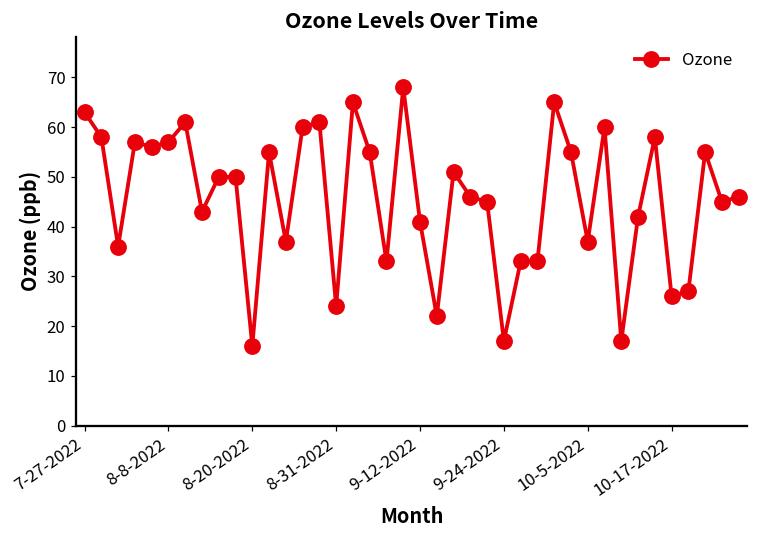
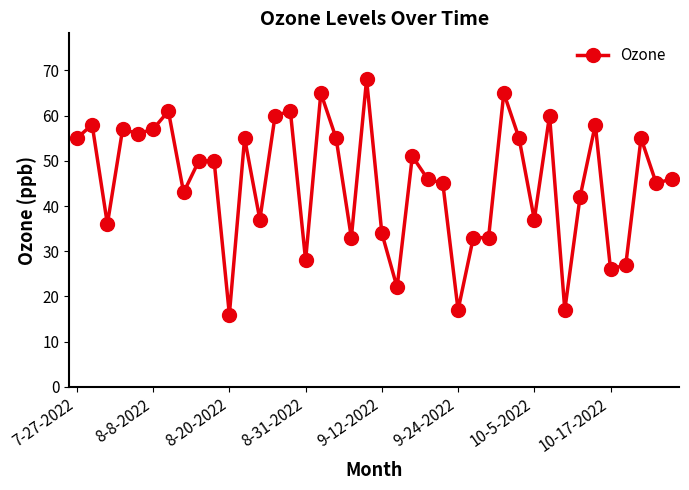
7-27-2022: 63 -> 55
8-31-2022: 24 -> 28
9-12-2022: 41 -> 34
